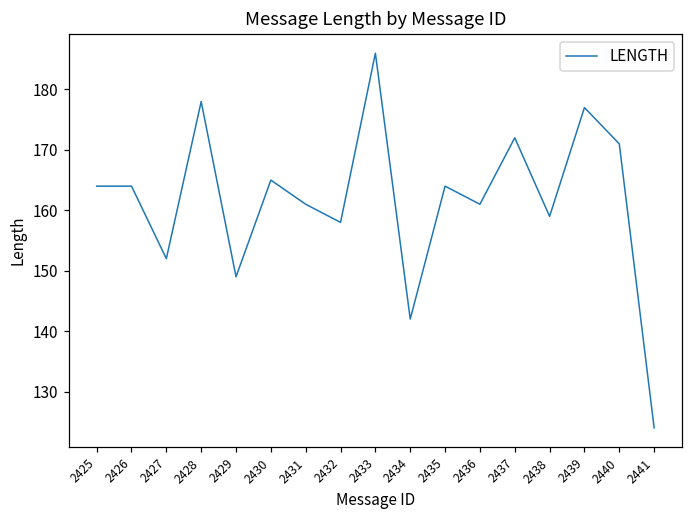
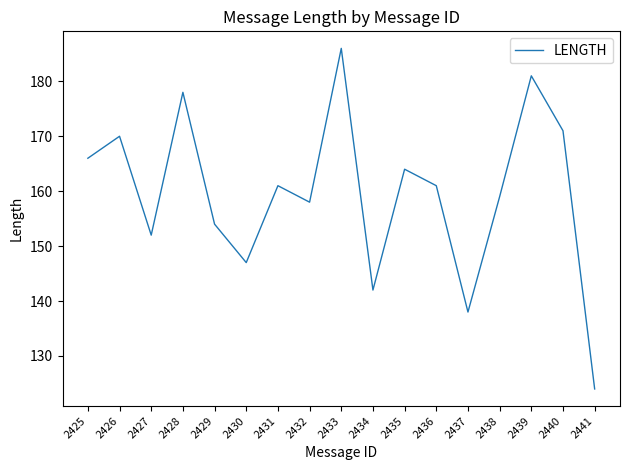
2425: 164 -> 166
2426: 164 -> 170
2429: 149 -> 154
2430: 165 -> 147
2437: 172 -> 138
2439: 177 -> 181
